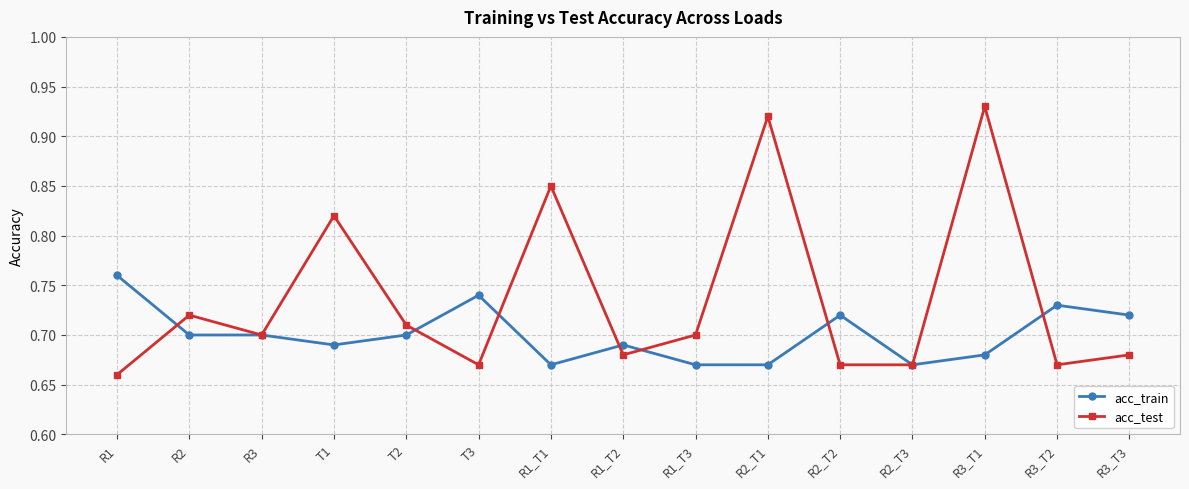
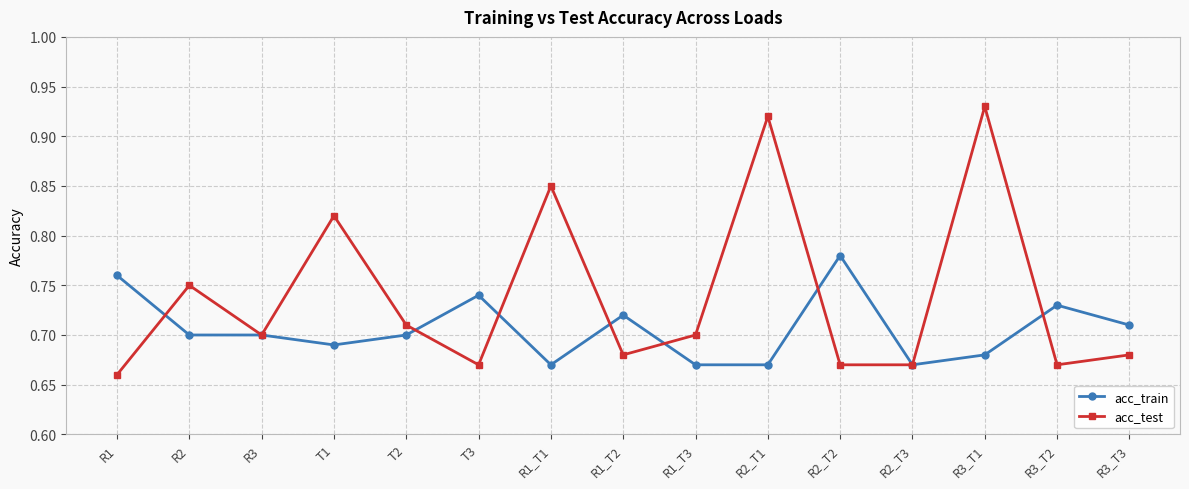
acc_test, R2: 0.72 -> 0.75
acc_train, R1_T2: 0.69 -> 0.72
acc_train, R2_T2: 0.72 -> 0.78
acc_train, R3_T3: 0.72 -> 0.71
